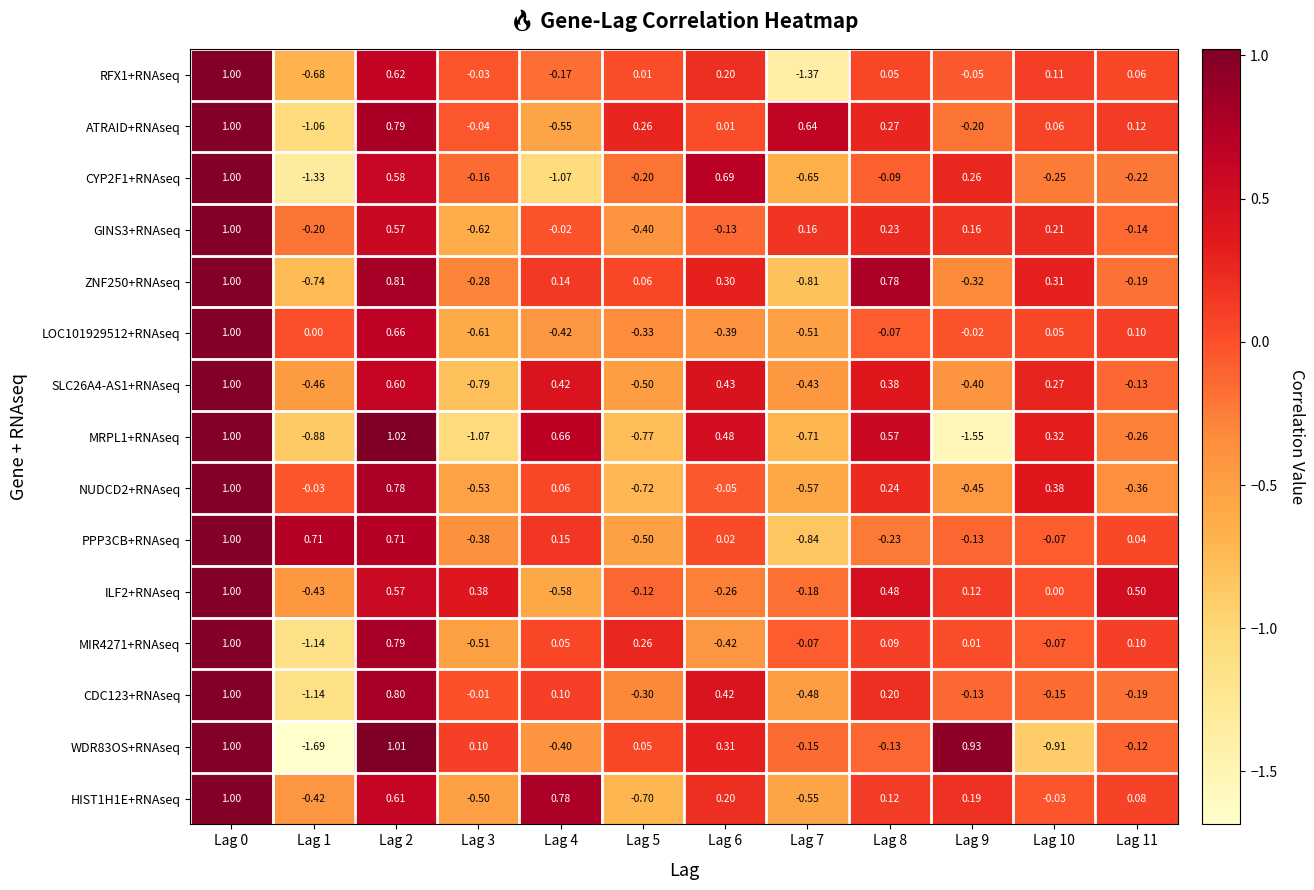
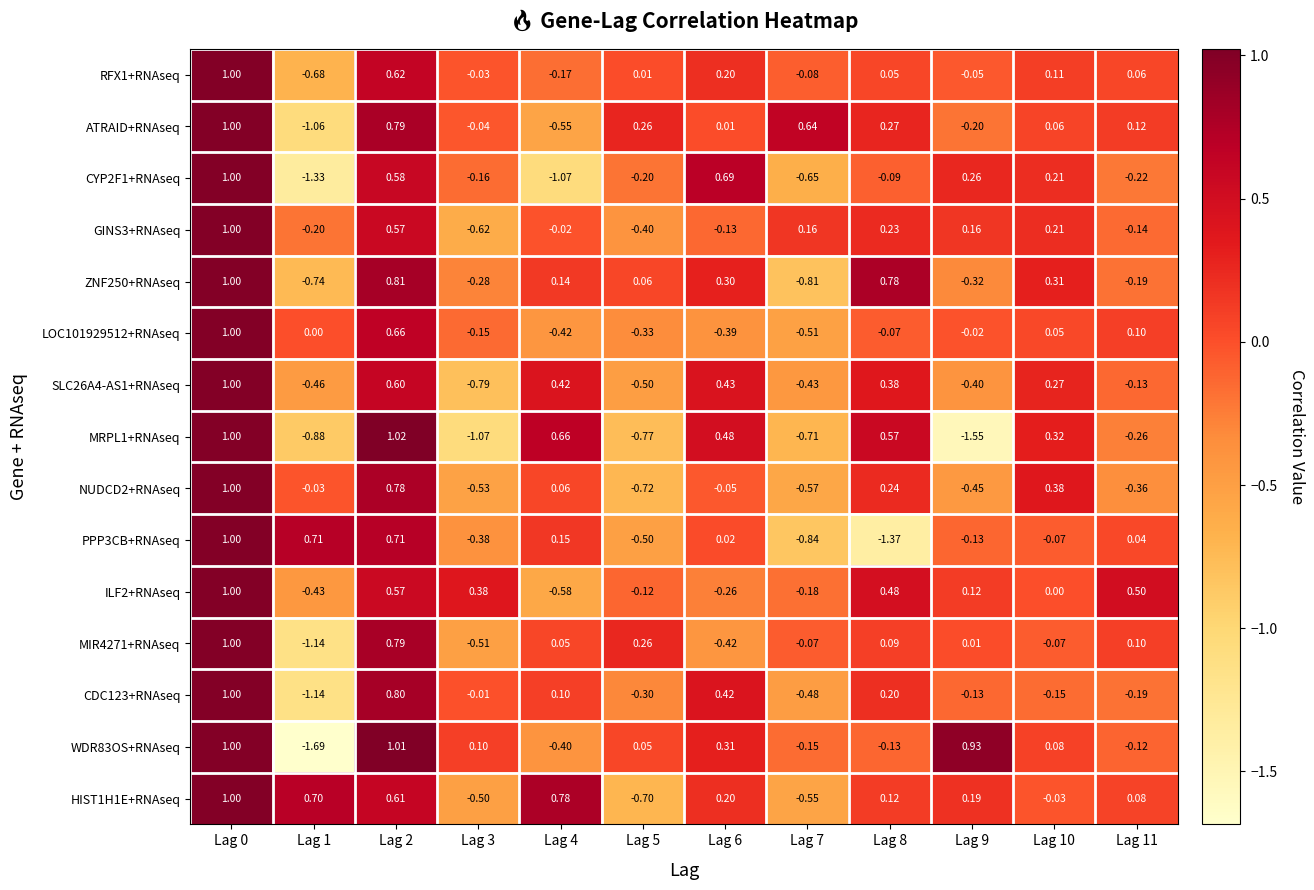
RFX1+RNAseq, Lag 7: -1.37 -> -0.08
CYP2F1+RNAseq, Lag 10: -0.25 -> 0.21
LOC101929512+RNAseq, Lag 3: -0.61 -> -0.15
PPP3CB+RNAseq, Lag 8: -0.23 -> -1.37
WDR83OS+RNAseq, Lag 10: -0.91 -> 0.08
HIST1H1E+RNAseq, Lag 1: -0.42 -> 0.70
